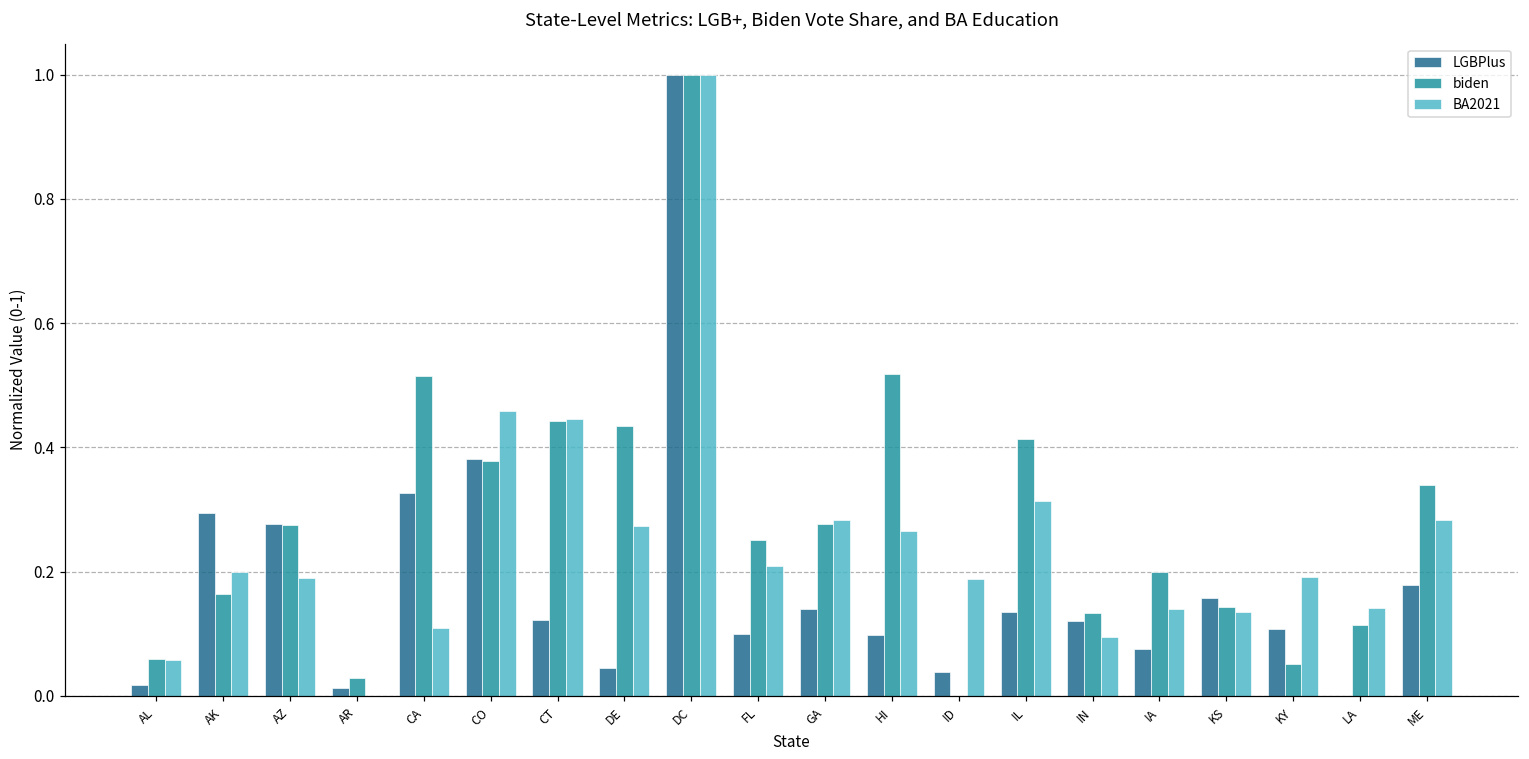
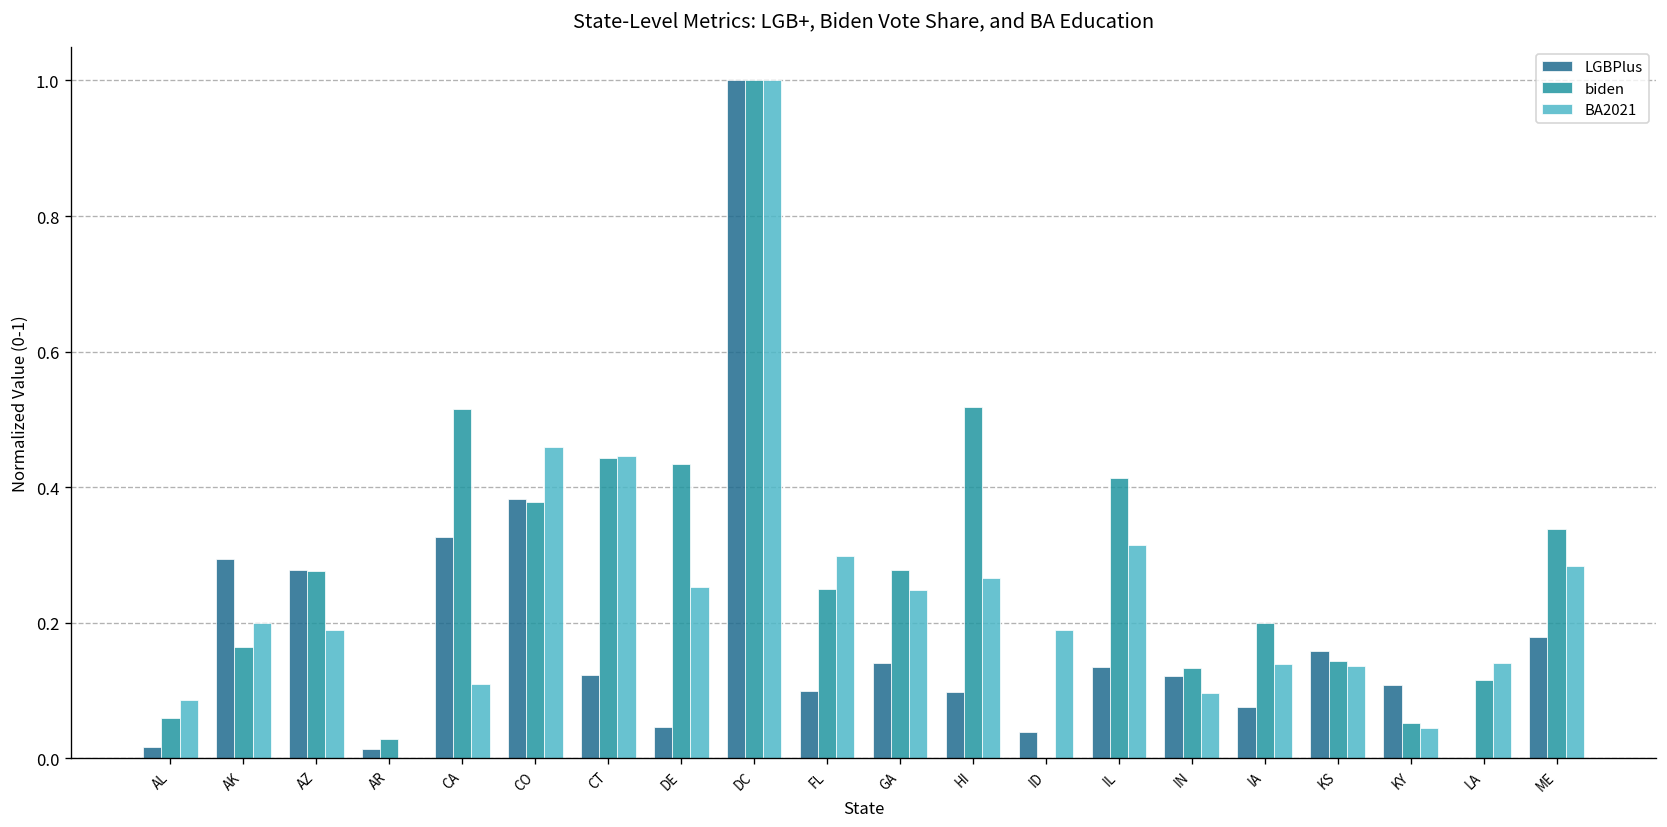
BA2021, AL: 0.06 -> 0.09
BA2021, DE: 0.27 -> 0.25
BA2021, FL: 0.21 -> 0.30
BA2021, GA: 0.28 -> 0.25
BA2021, KY: 0.19 -> 0.05
